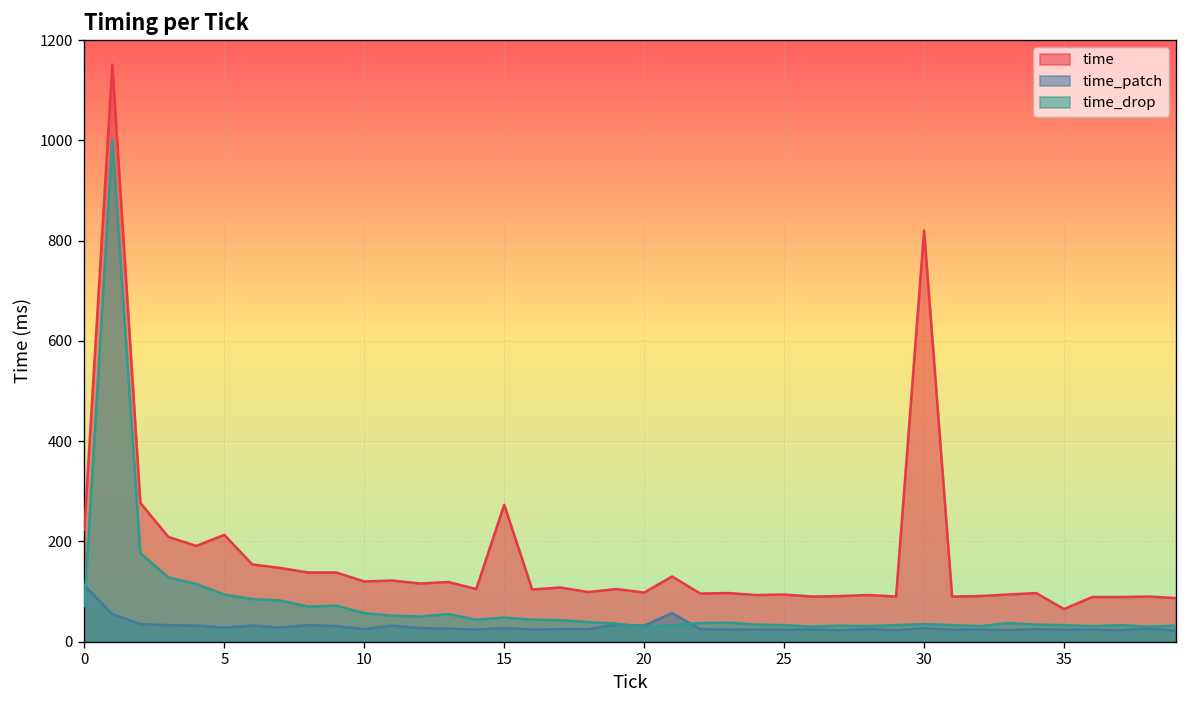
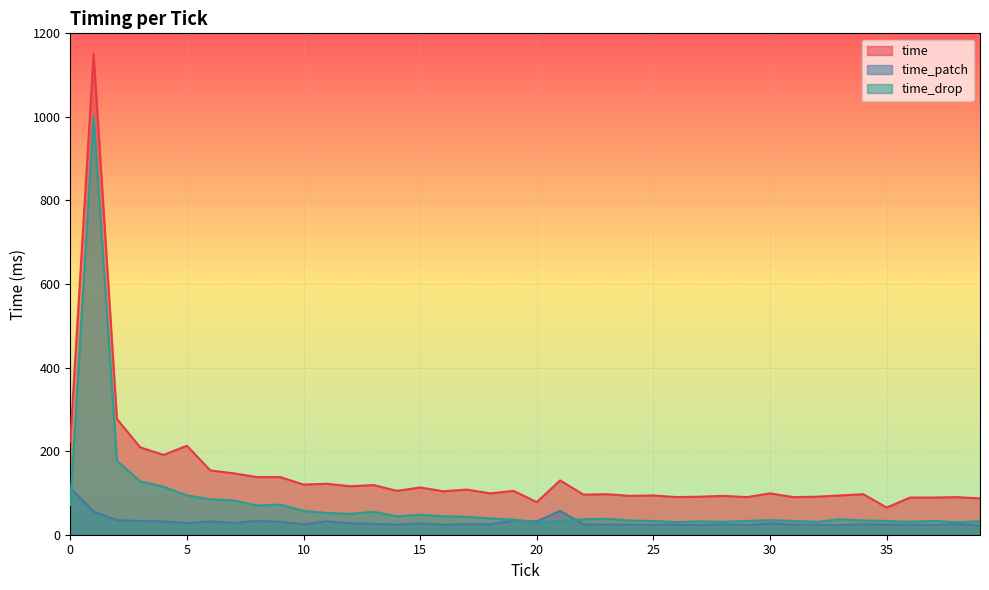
time, 15: 270 -> 110
time, 20: 100 -> 80
time, 30: 820 -> 100
